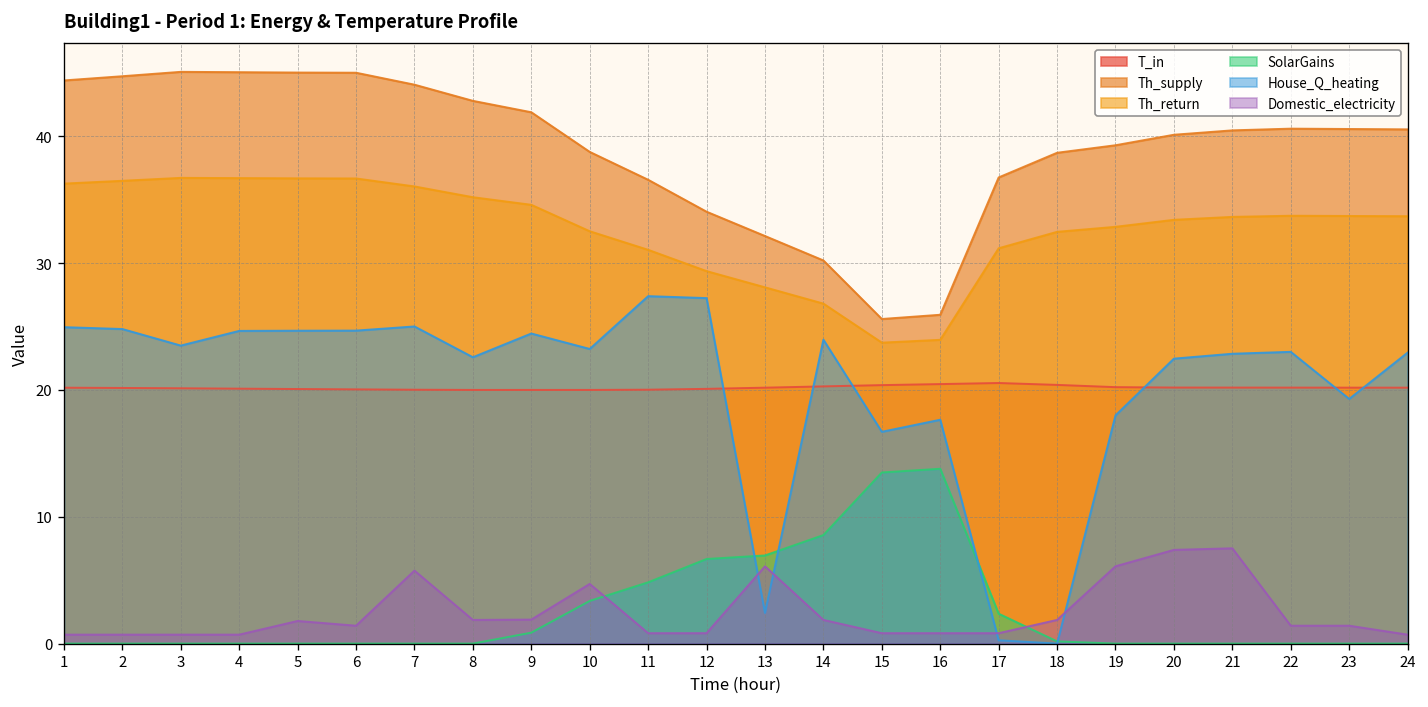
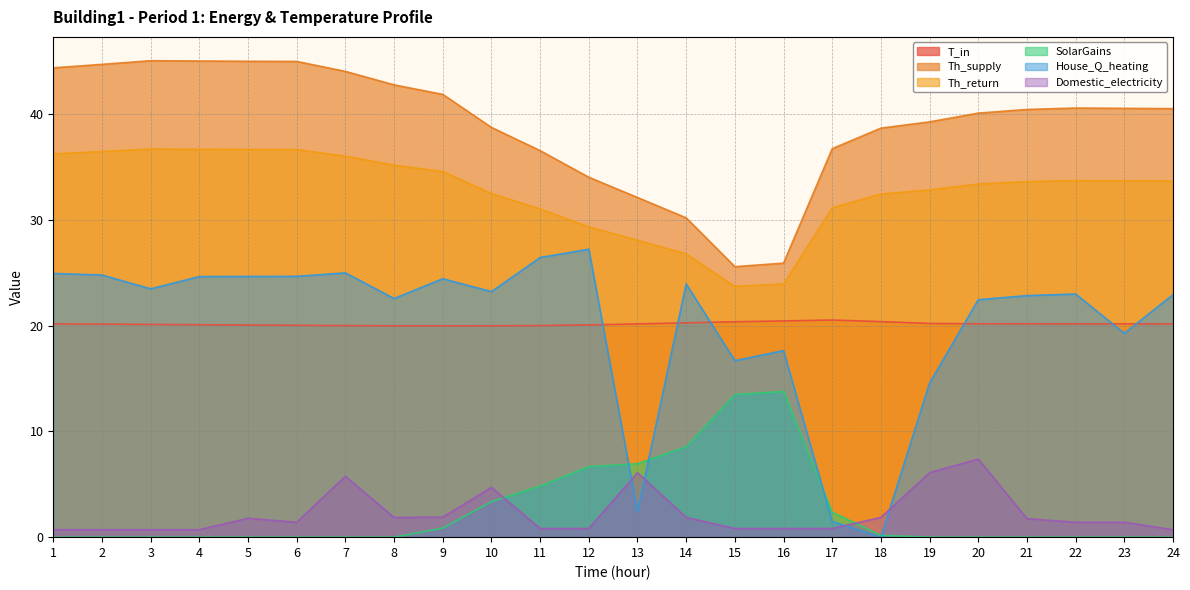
House_Q_heating, 11: 27.4 -> 26.5
House_Q_heating, 17: 0.3 -> 1.5
House_Q_heating, 19: 18.0 -> 14.6
Domestic_electricity, 21: 7.5 -> 1.8
